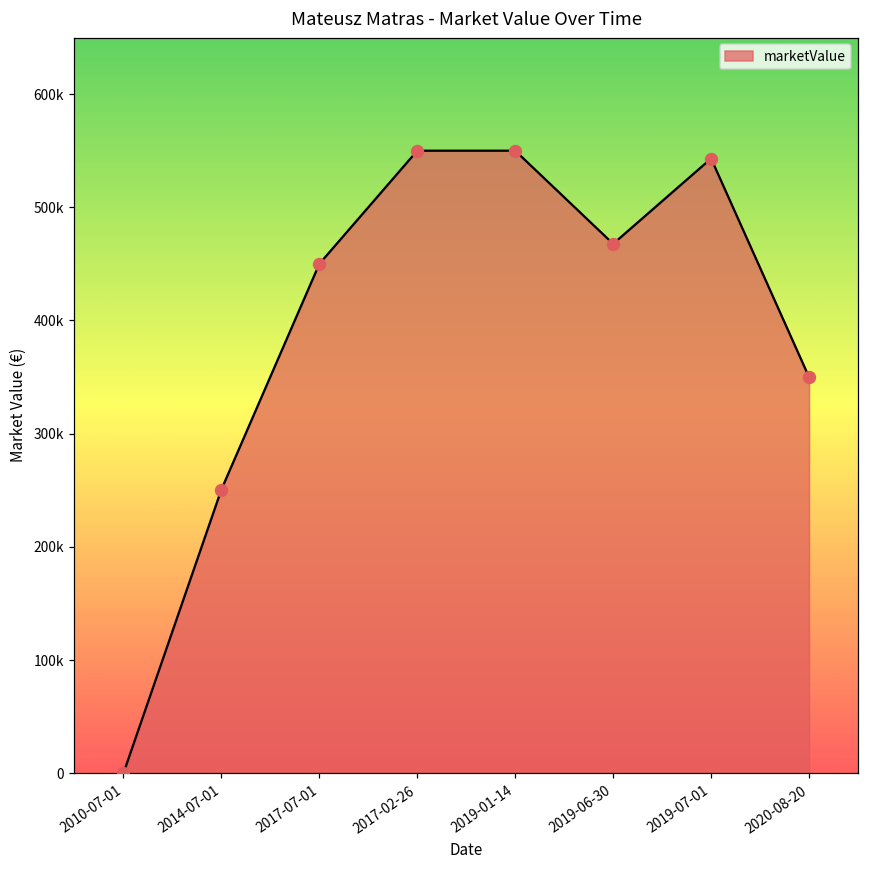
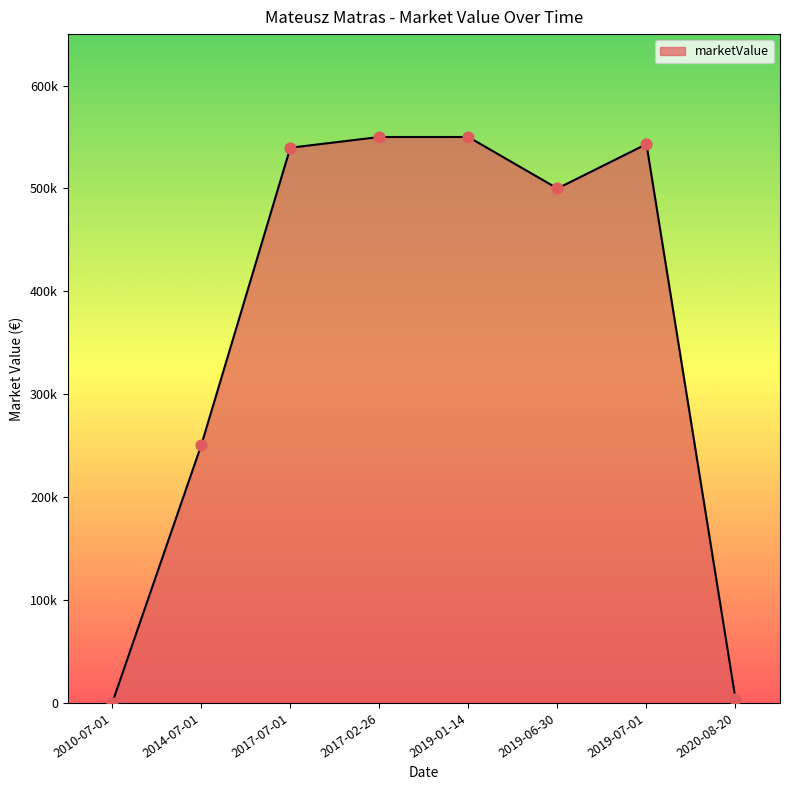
2017-07-01: 450000 -> 540000
2019-06-30: 468000 -> 500000
2020-08-20: 350000 -> 4000
